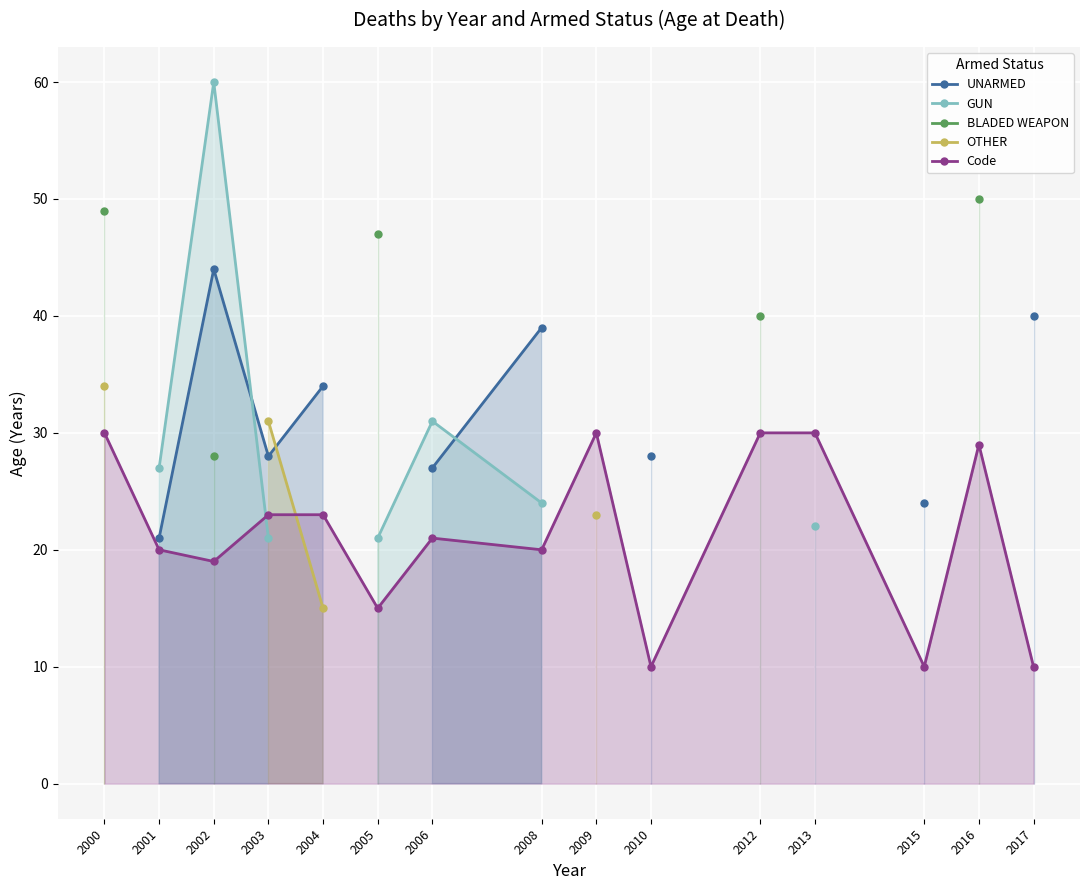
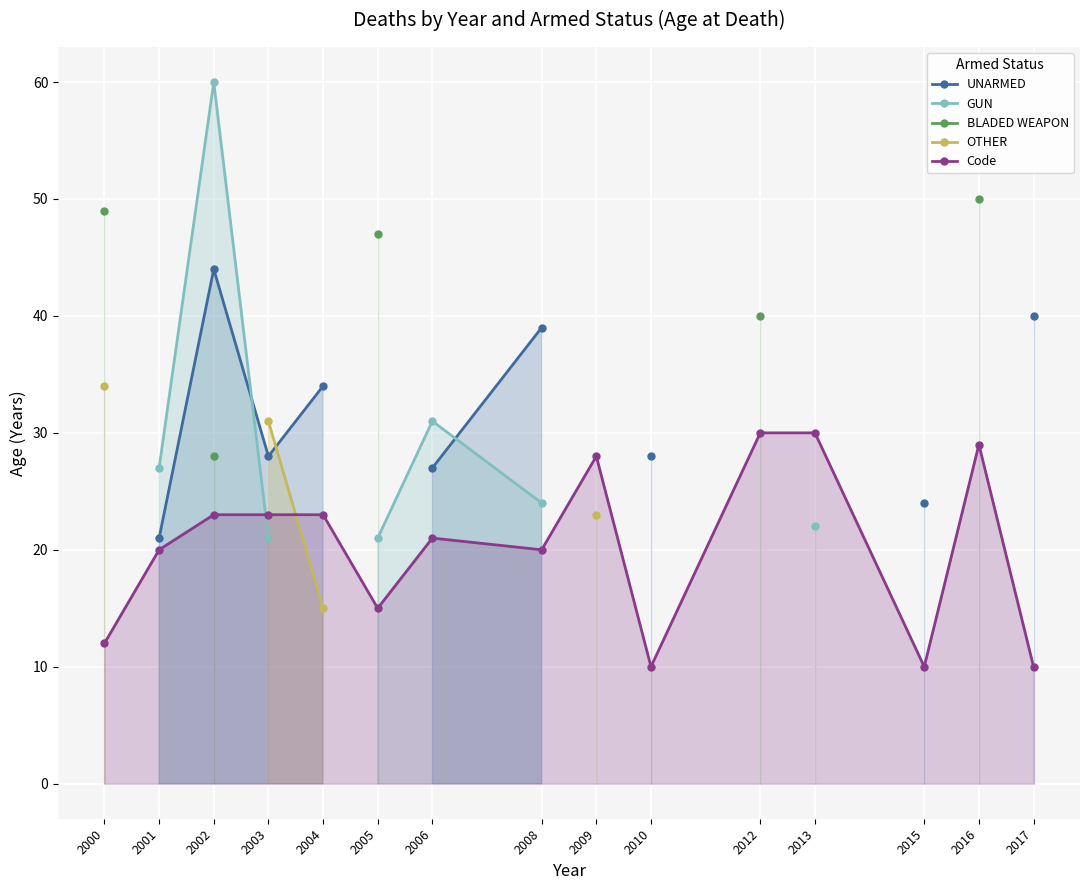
Code, 2000: 30 -> 12
Code, 2002: 19 -> 23
Code, 2009: 30 -> 28
